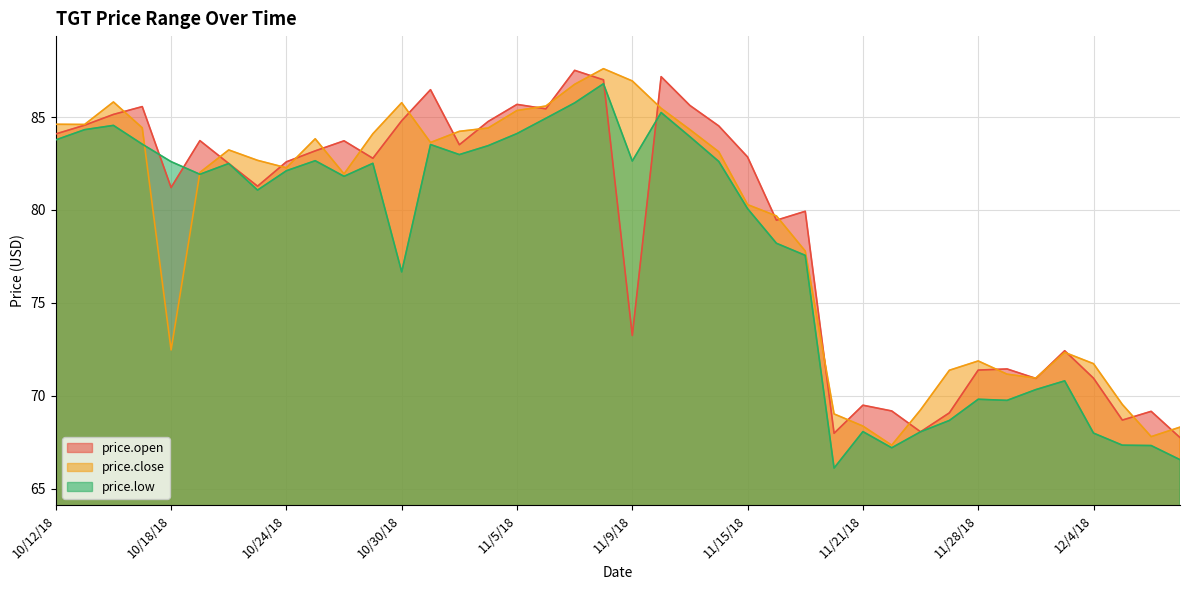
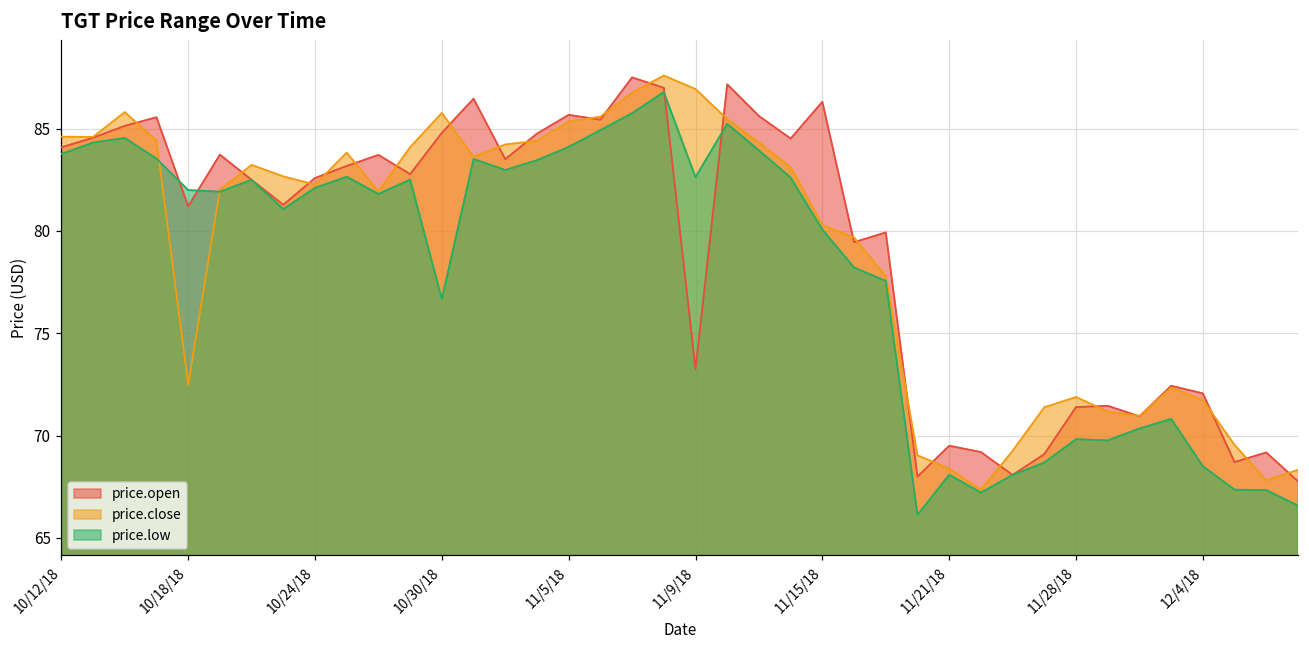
price.low, 10/18/18: 82.6 -> 82.0
price.open, 11/15/18: 82.8 -> 86.3
price.open, 12/4/18: 71.0 -> 72.1
price.low, 12/4/18: 68.0 -> 68.5
